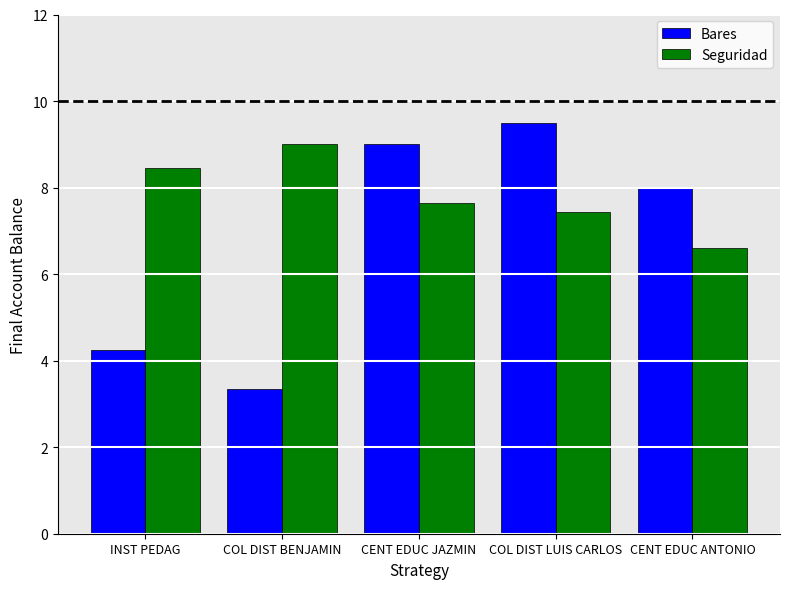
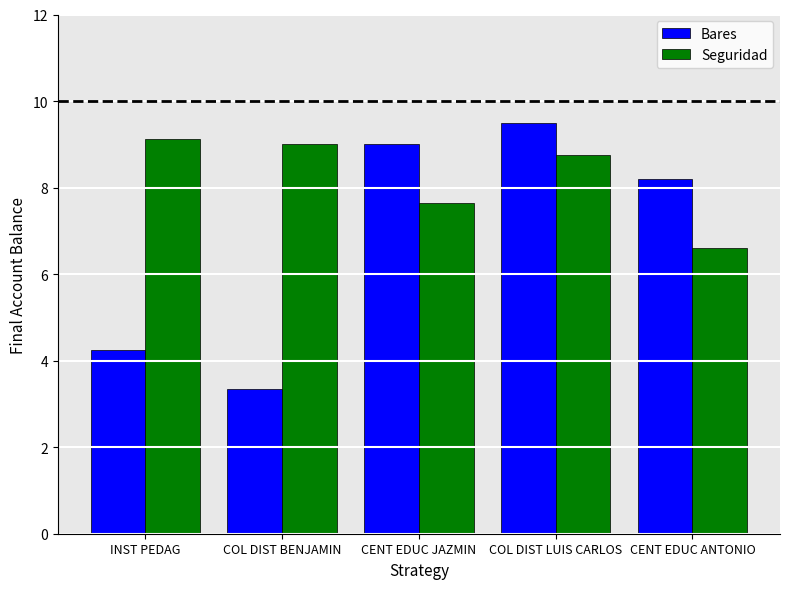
Seguridad, INST PEDAG: 8.5 -> 9.1
Seguridad, COL DIST LUIS CARLOS: 7.4 -> 8.8
Bares, CENT EDUC ANTONIO: 8.0 -> 8.2
